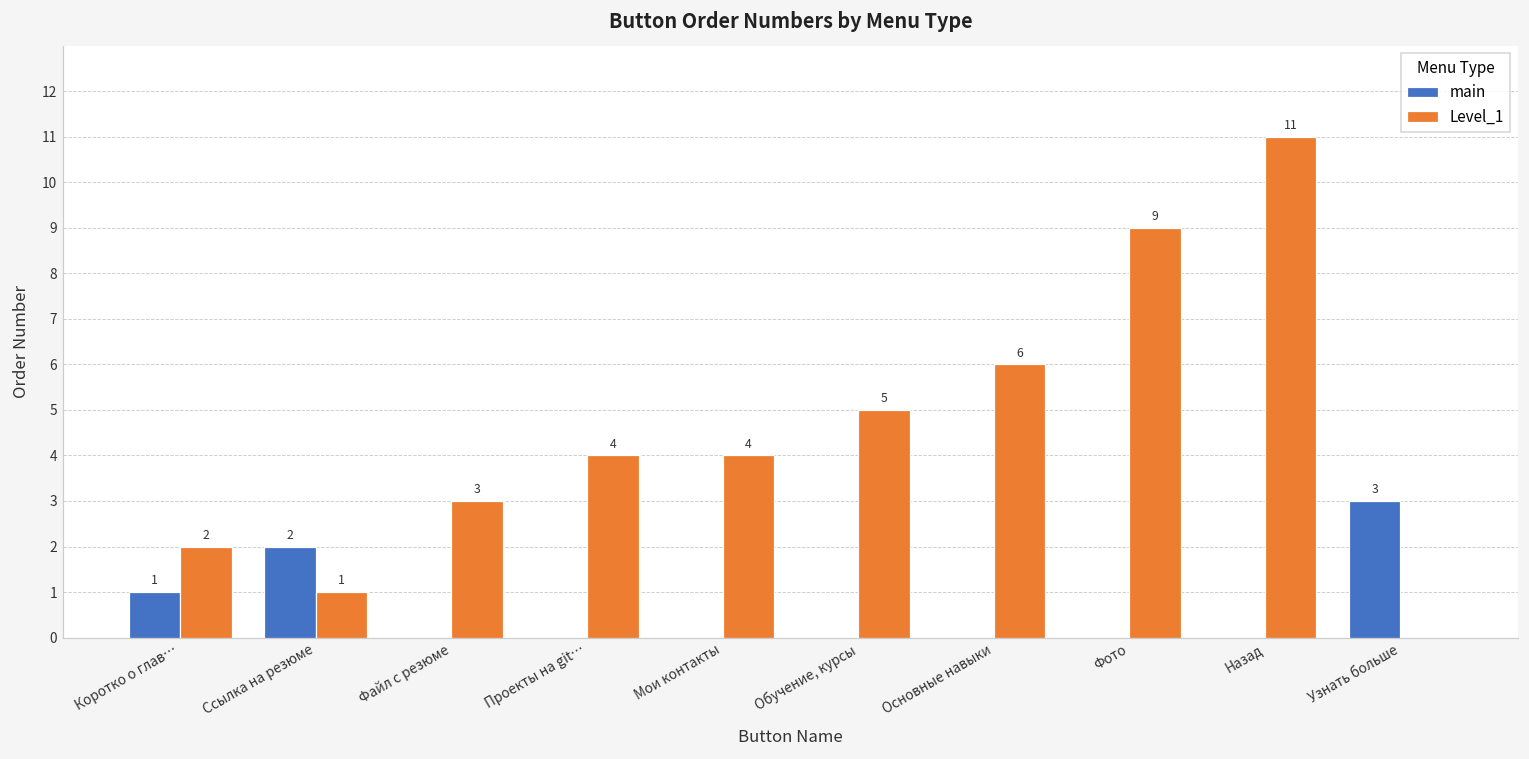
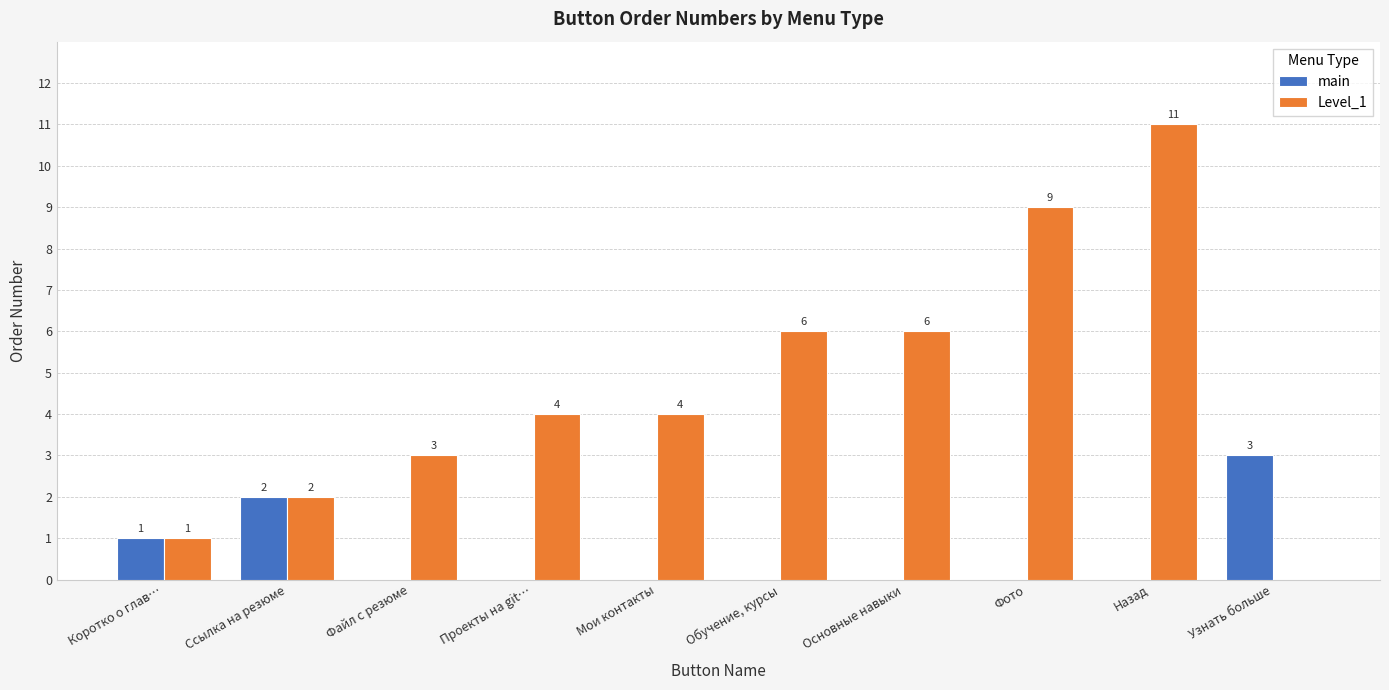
Level_1, Коротко о глав…: 2 -> 1
Level_1, Ссылка на резюме: 1 -> 2
Level_1, Обучение, курсы: 5 -> 6
